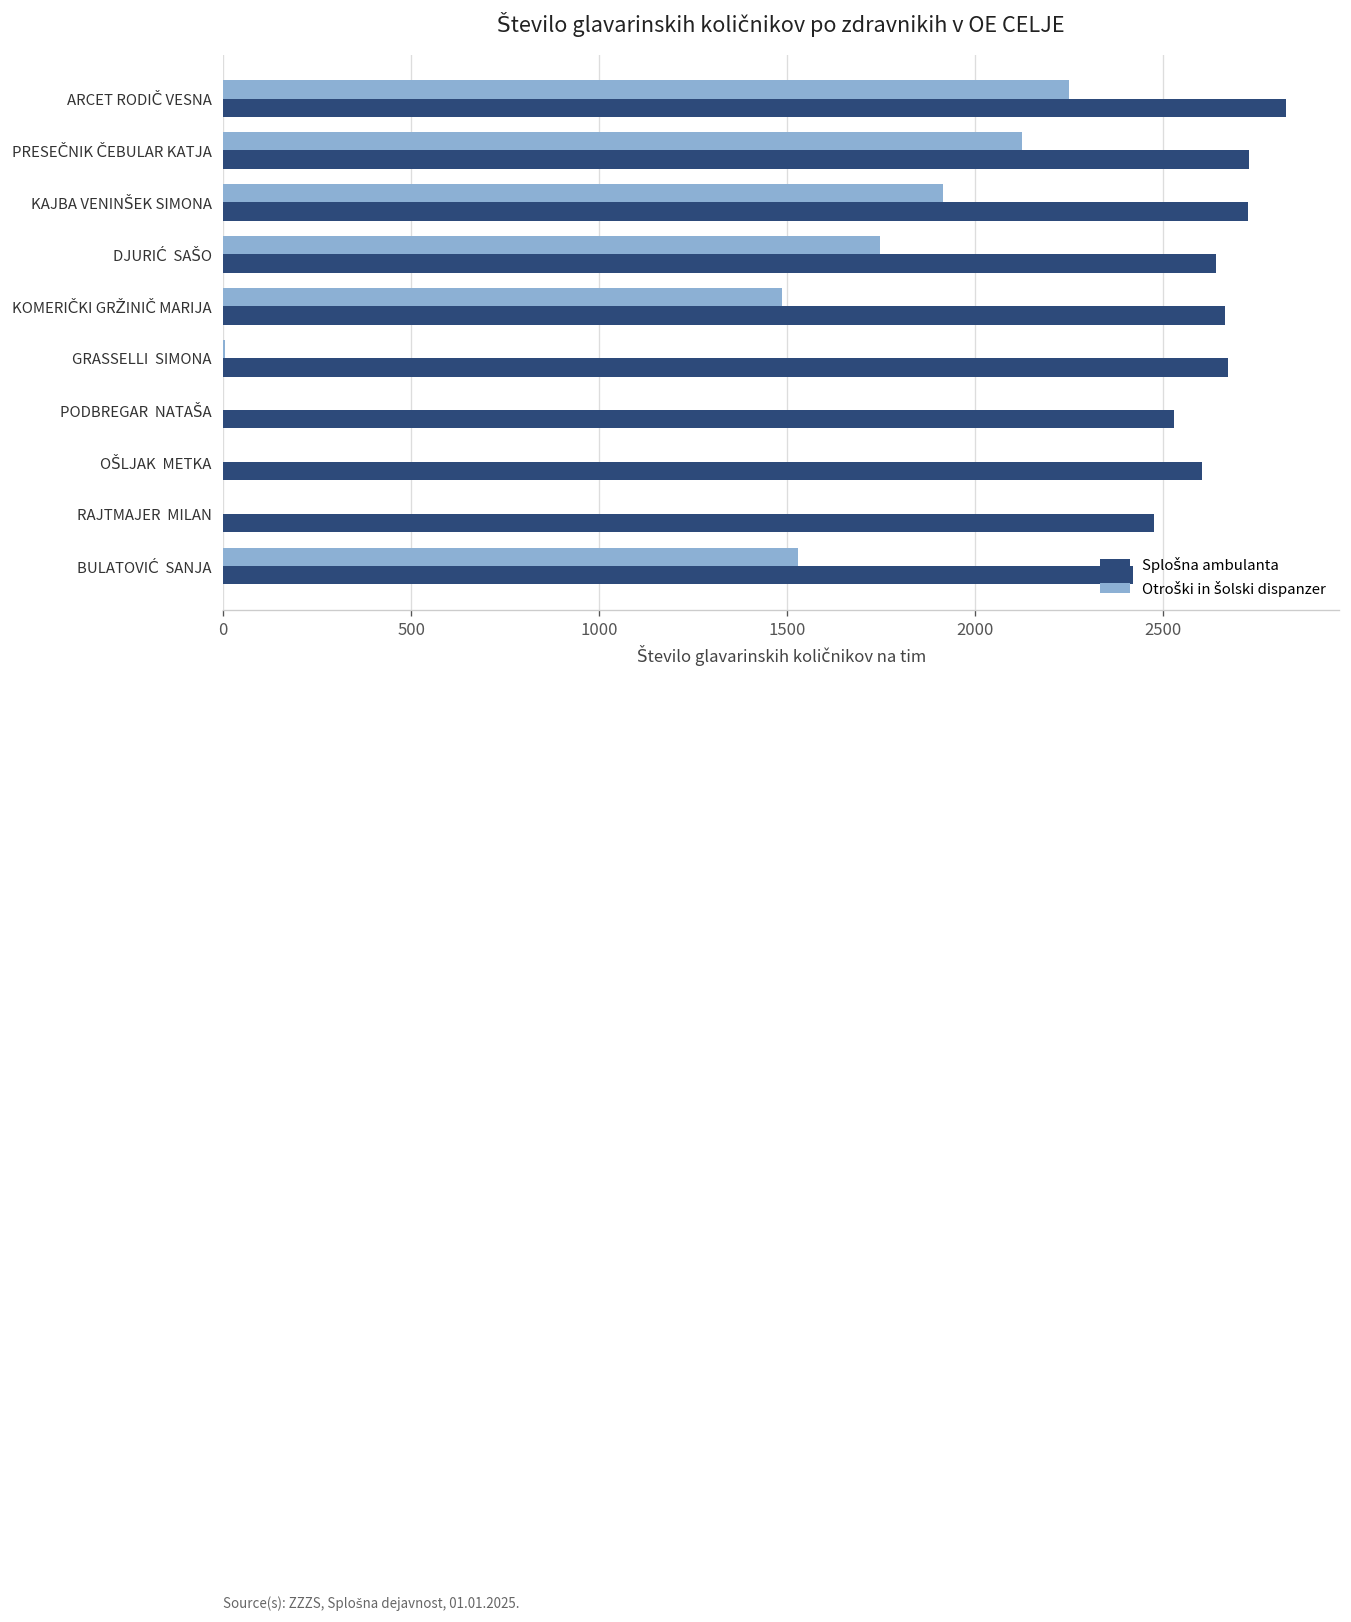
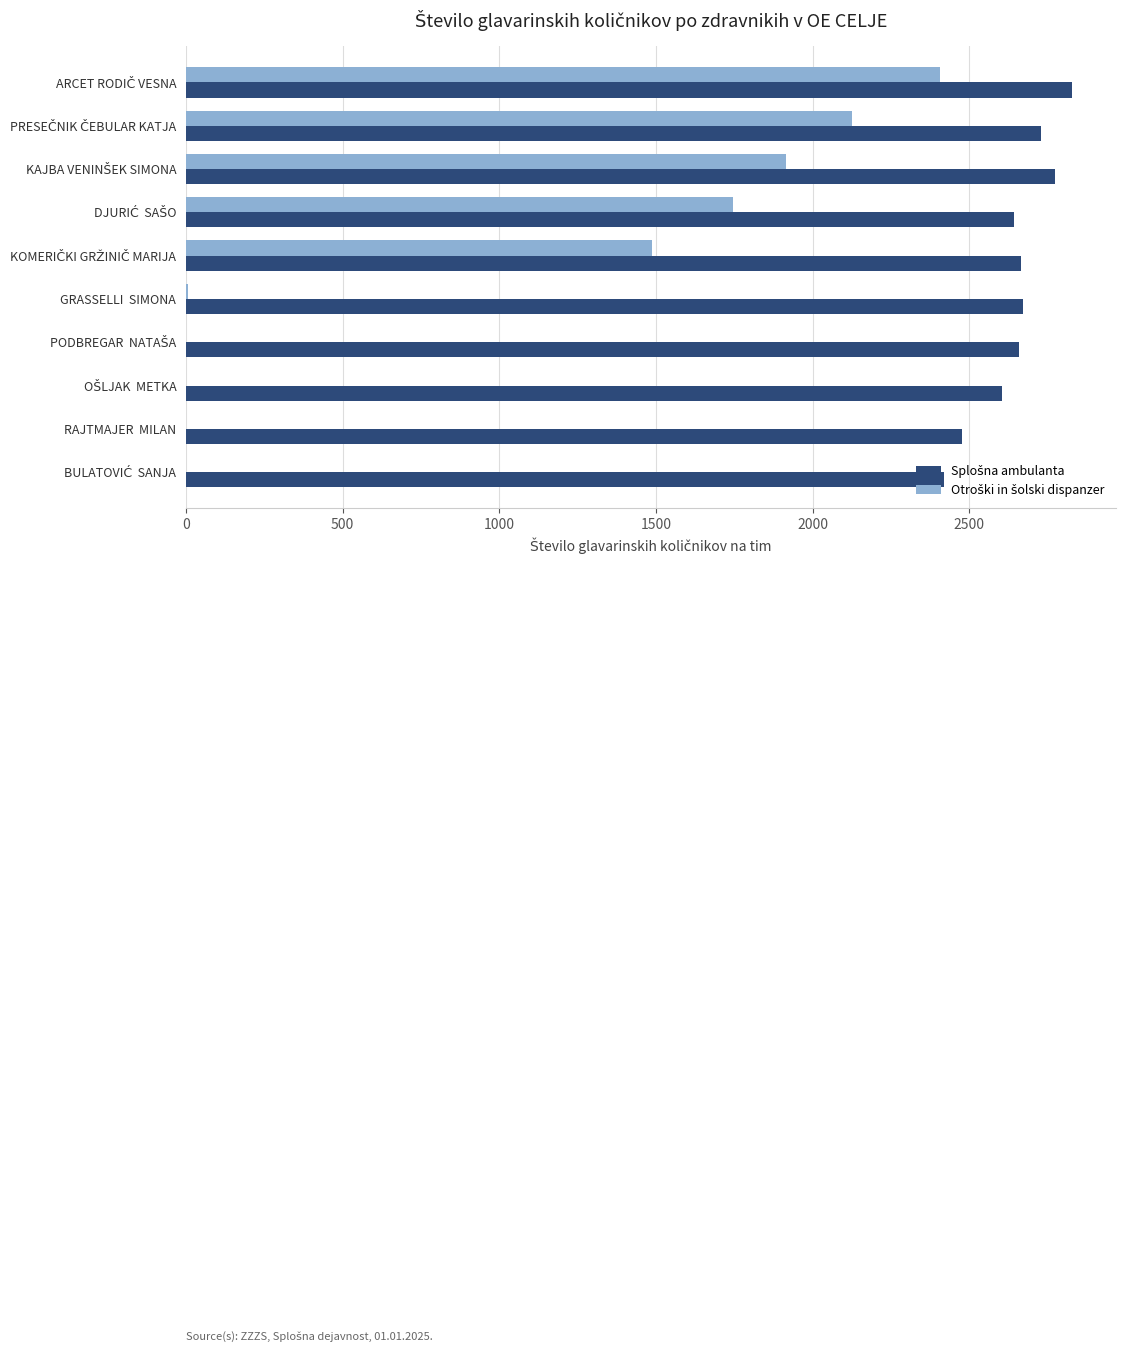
Otroški in šolski dispanzer, ARCET RODIČ VESNA: 2250 -> 2410
Splošna ambulanta, KAJBA VENINŠEK SIMONA: 2720 -> 2780
Splošna ambulanta, PODBREGAR NATAŠA: 2530 -> 2660
Otroški in šolski dispanzer, BULATOVIĆ SANJA: 1530 -> 0
